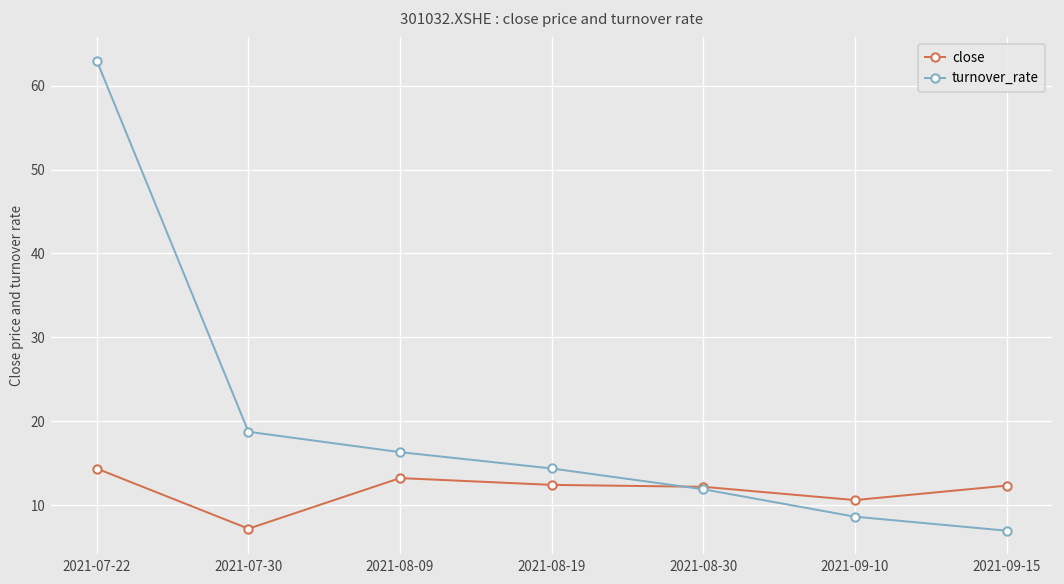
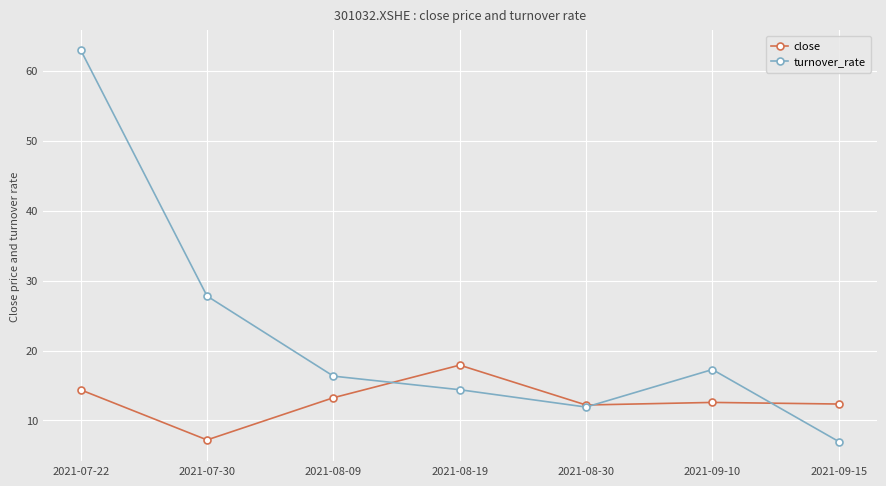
turnover_rate, 2021-07-30: 19 -> 28
close, 2021-08-19: 12 -> 18
close, 2021-09-10: 11 -> 13
turnover_rate, 2021-09-10: 9 -> 17
